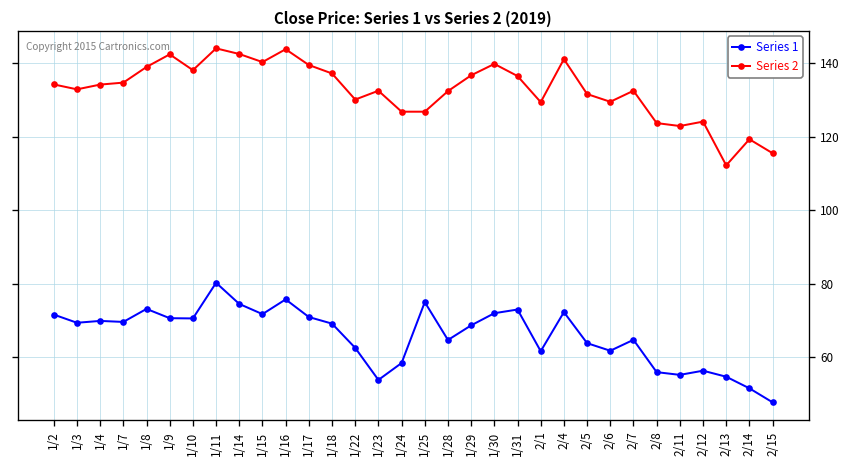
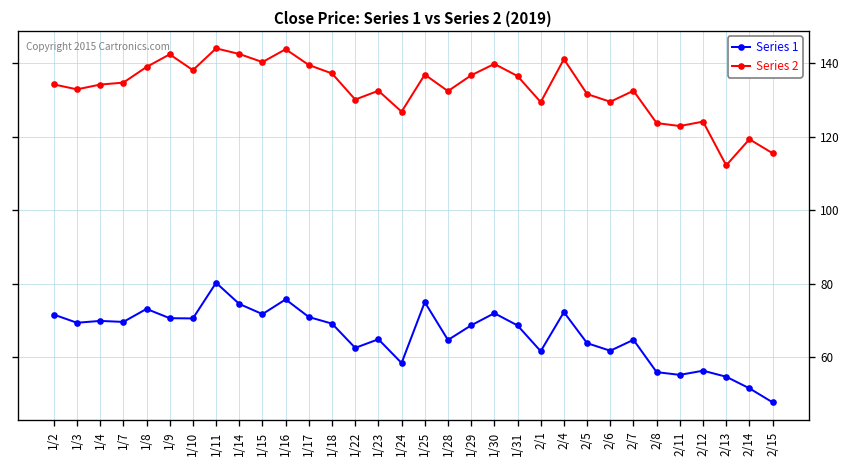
Series 1, 1/23: 54 -> 65
Series 2, 1/25: 127 -> 137
Series 1, 1/31: 73 -> 69
